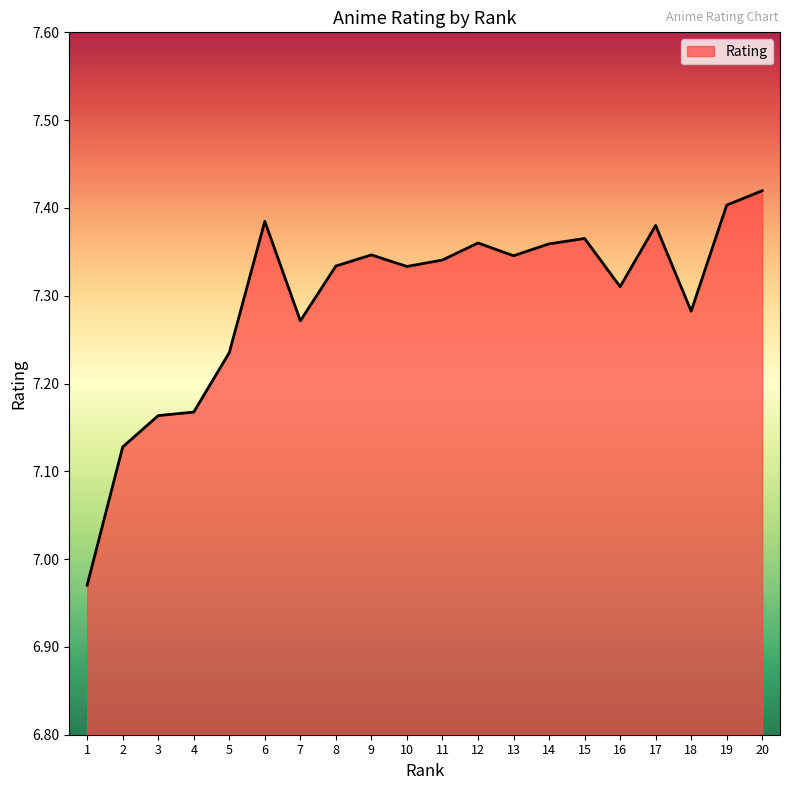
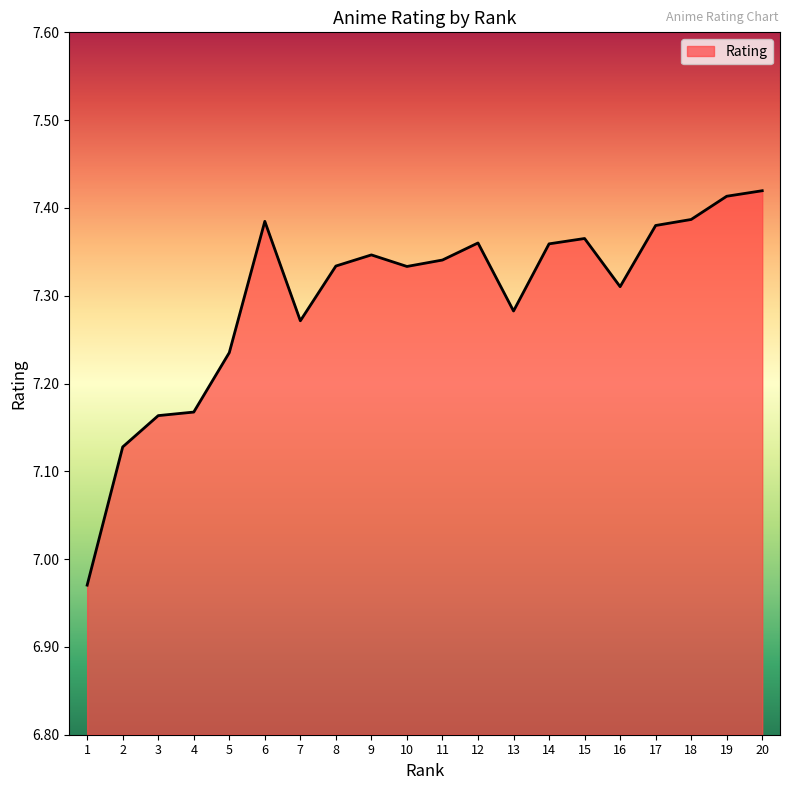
13: 7.35 -> 7.28
18: 7.28 -> 7.39
19: 7.40 -> 7.41
